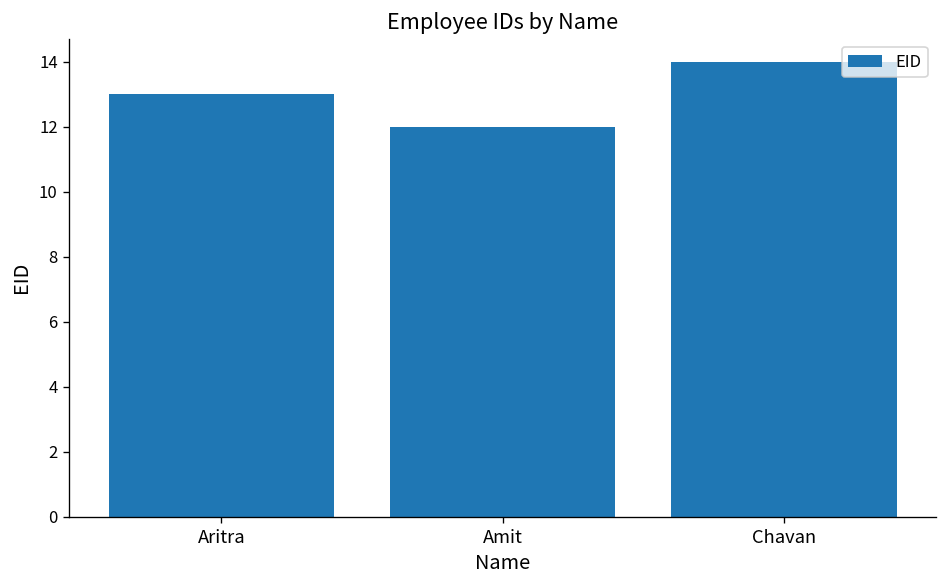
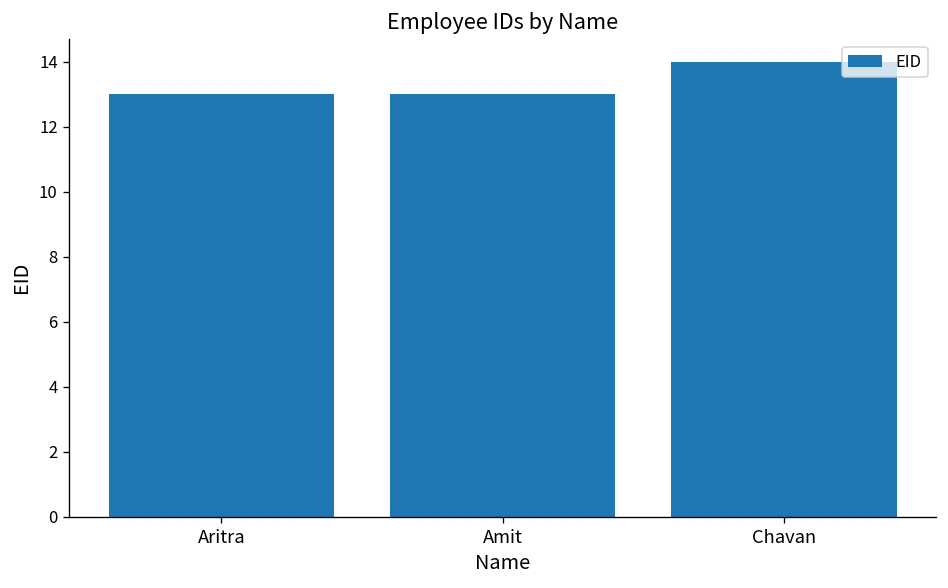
Amit: 12 -> 13
